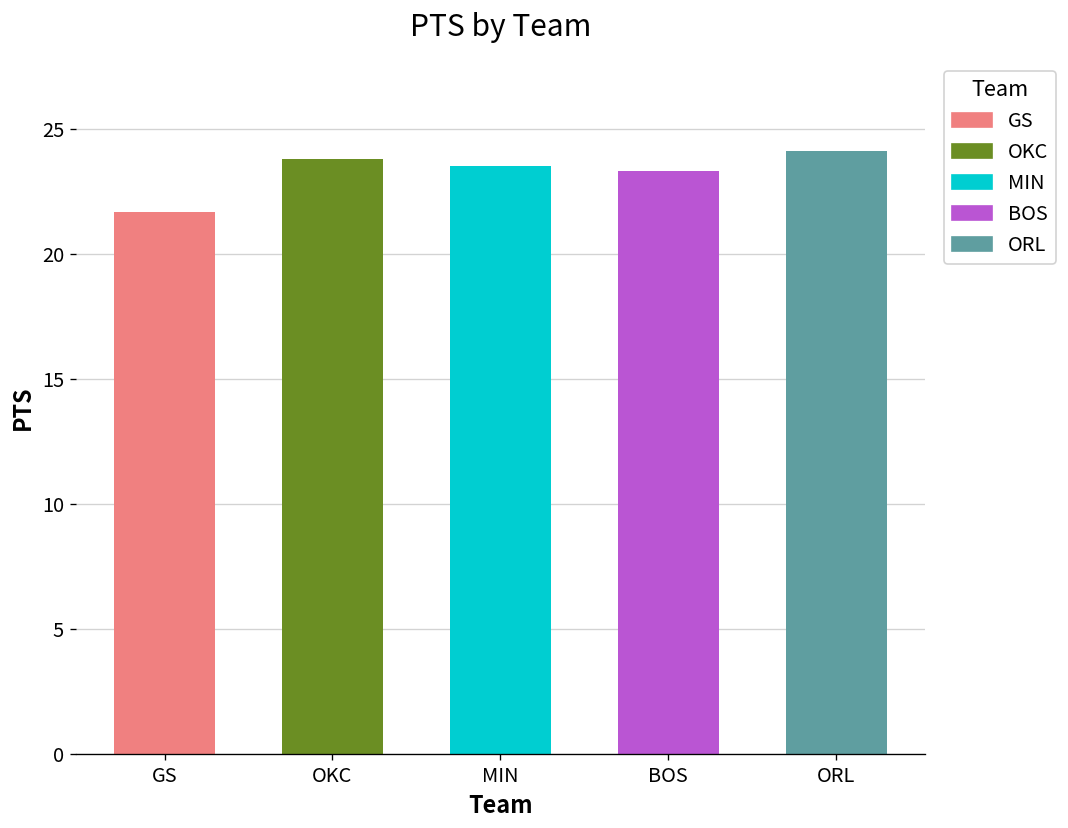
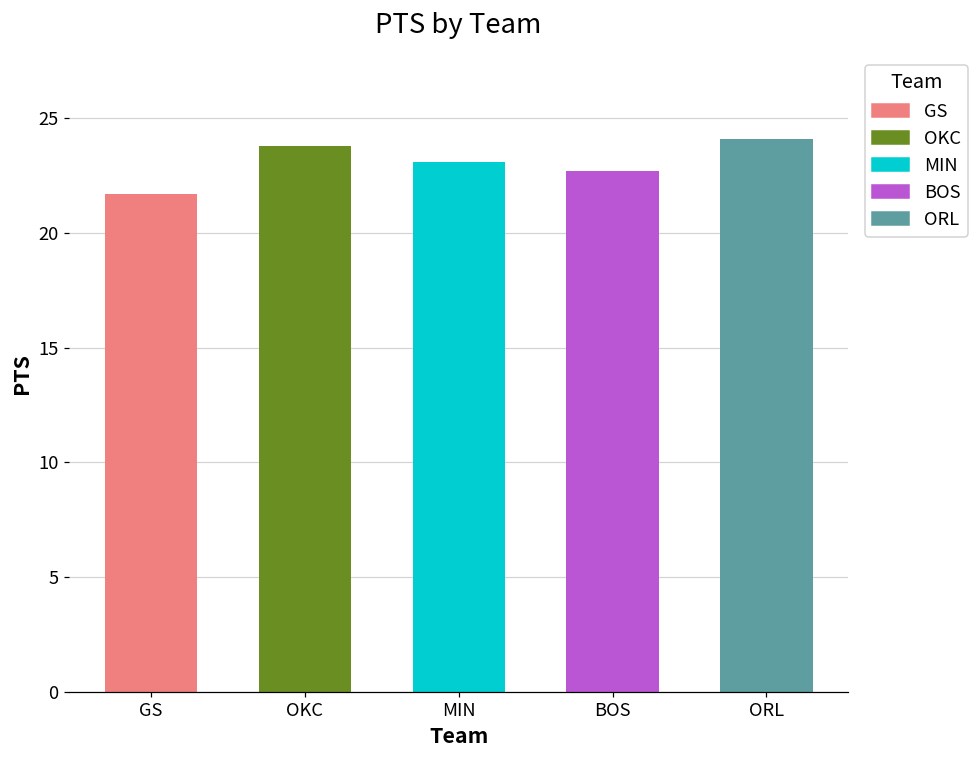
MIN: 23.5 -> 23.1
BOS: 23.3 -> 22.7
